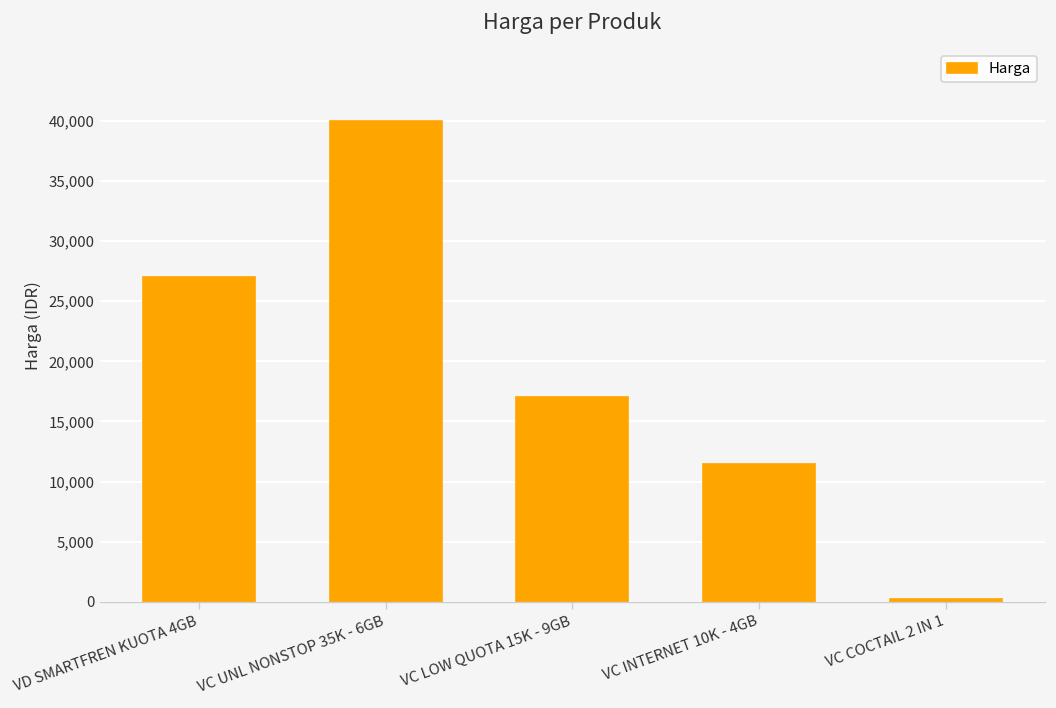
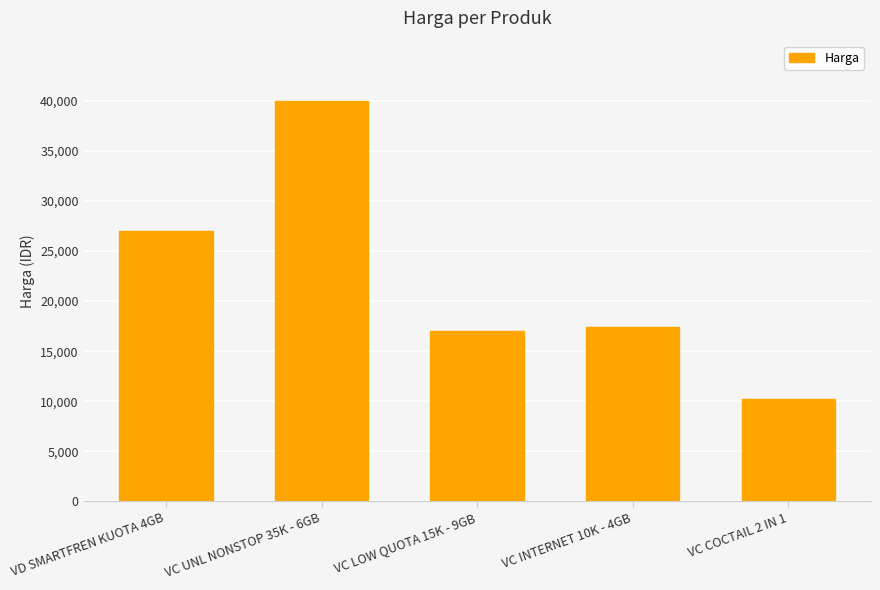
VC INTERNET 10K - 4GB: 11,500 -> 17,400
VC COCTAIL 2 IN 1: 300 -> 10,300
